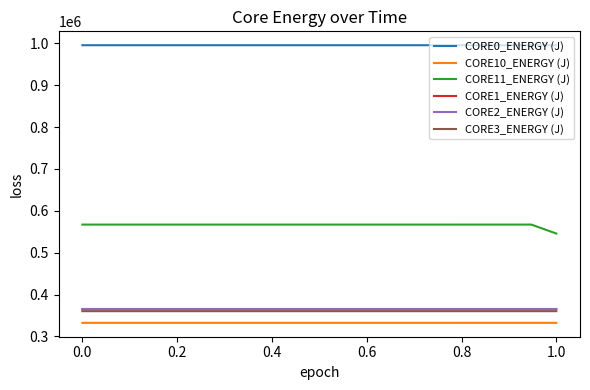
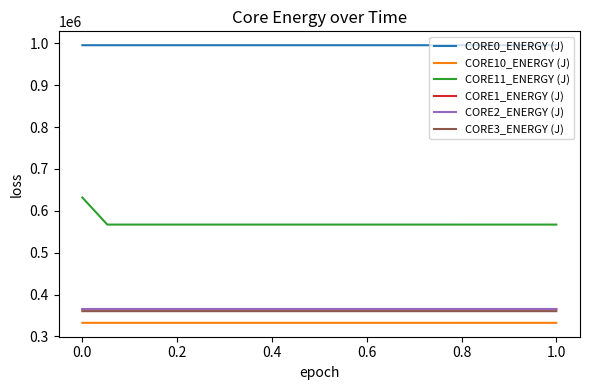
CORE11_ENERGY (J), 0.0: 570000 -> 630000
CORE11_ENERGY (J), 1.0: 550000 -> 570000
